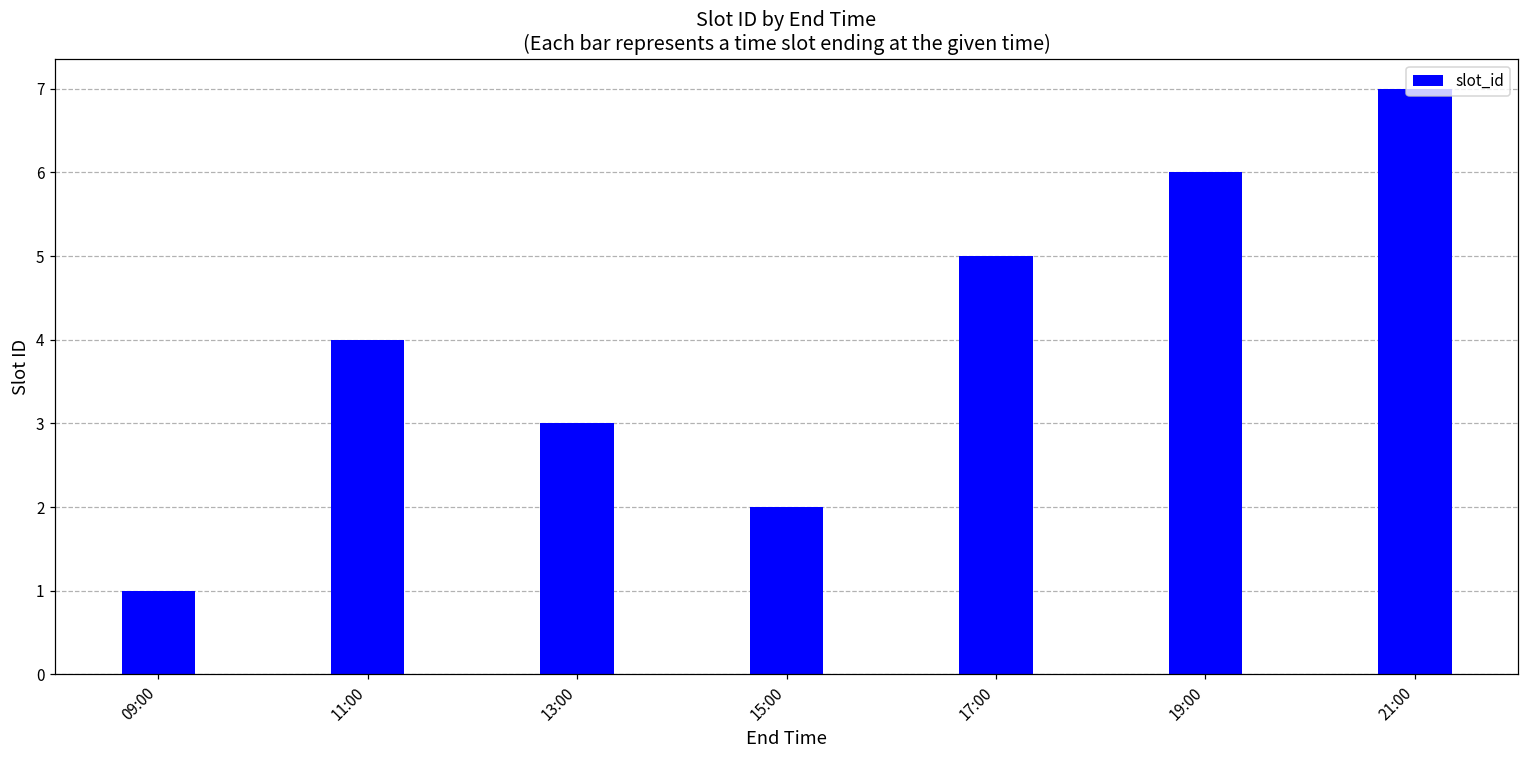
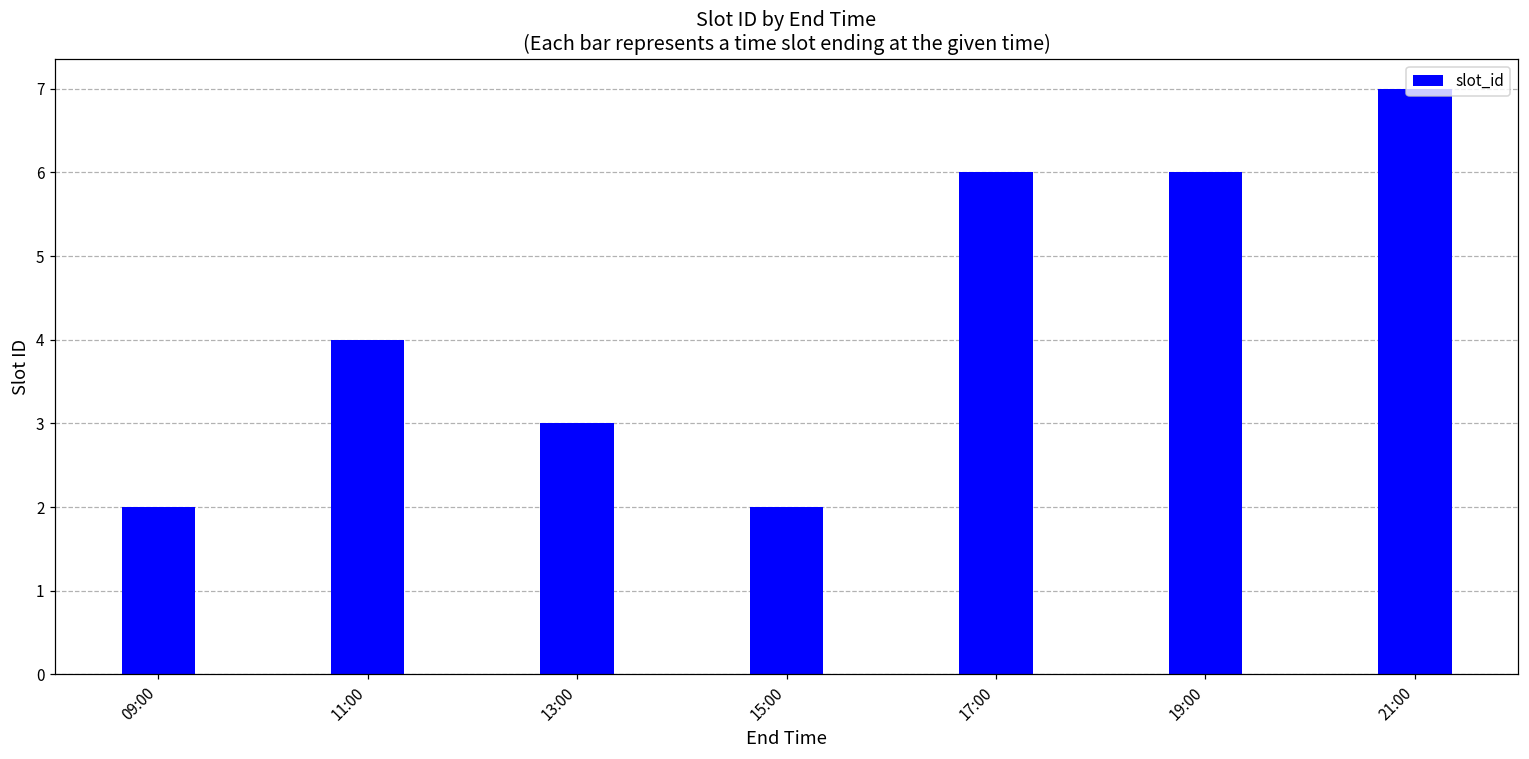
09:00: 1 -> 2
17:00: 5 -> 6
